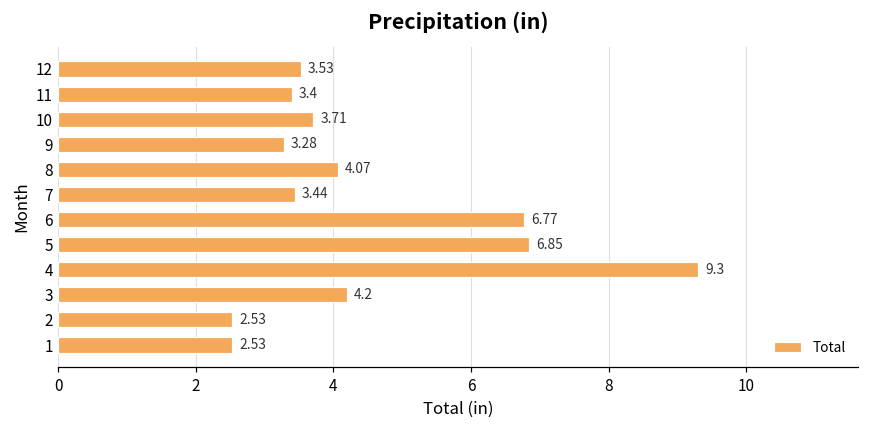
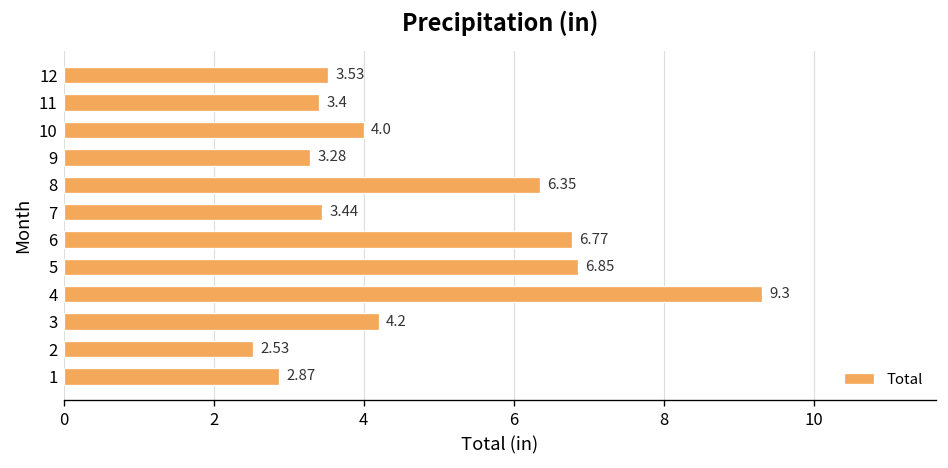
10: 3.71 -> 4.0
8: 4.07 -> 6.35
1: 2.53 -> 2.87
